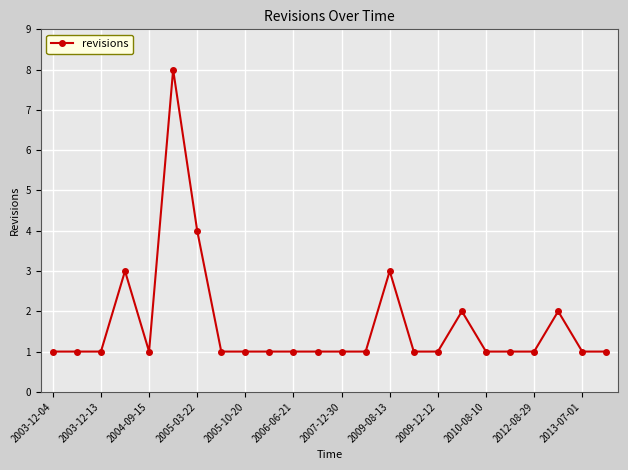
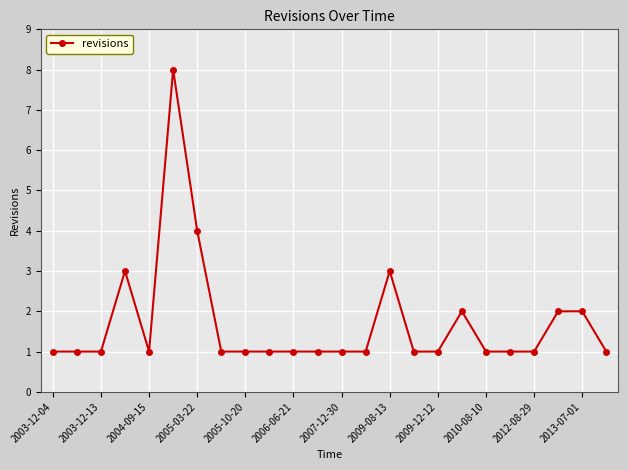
2013-07-01: 1 -> 2
